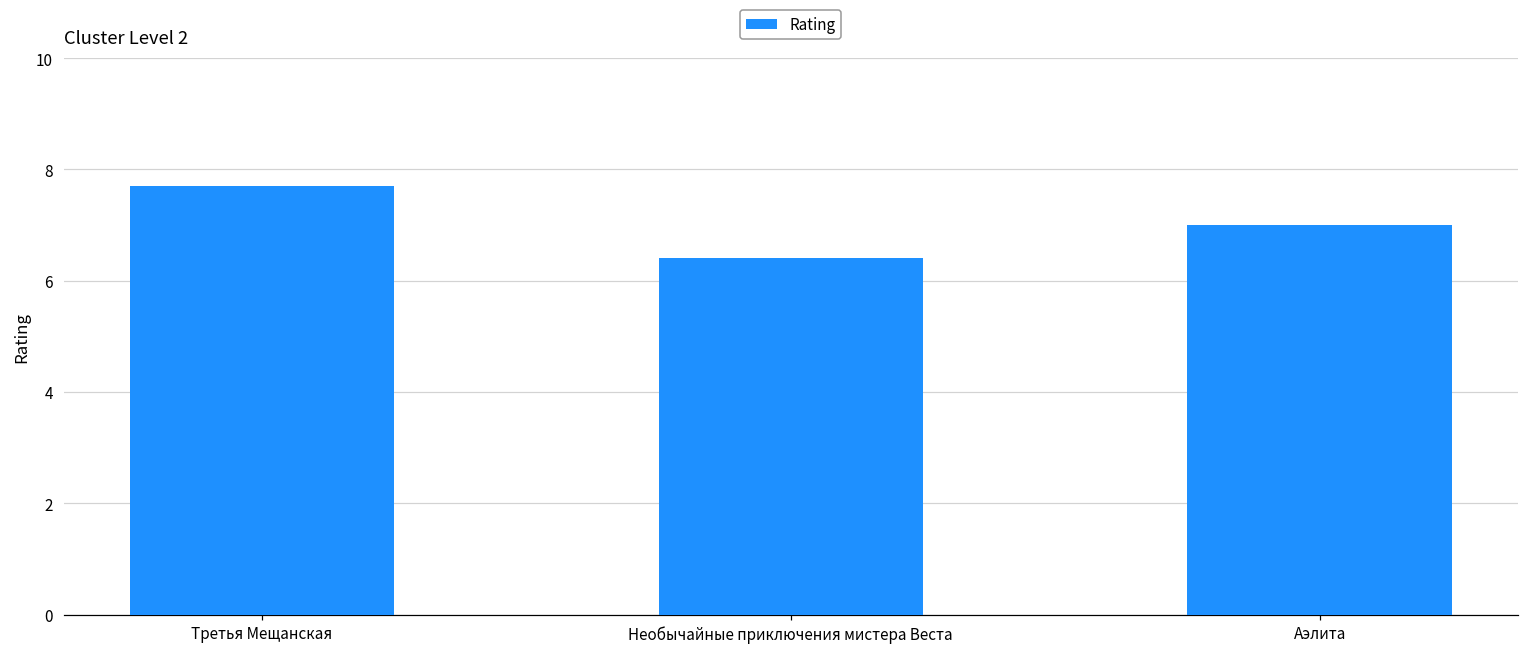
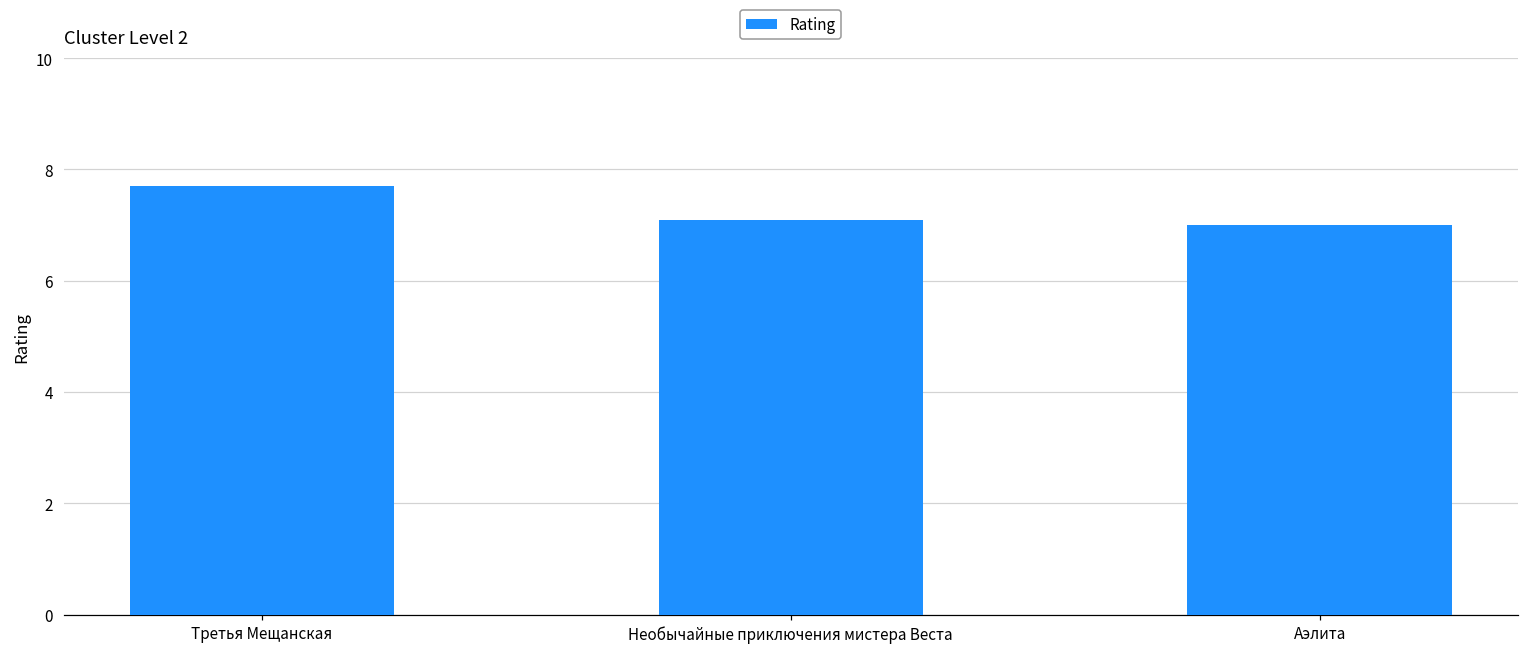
Необычайные приключения мистера Веста: 6.4 -> 7.1
